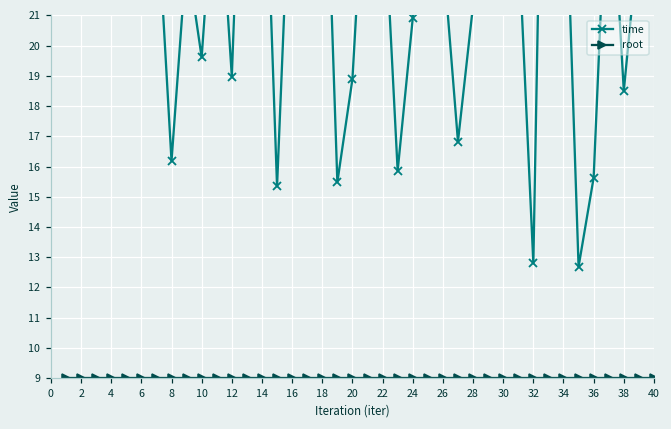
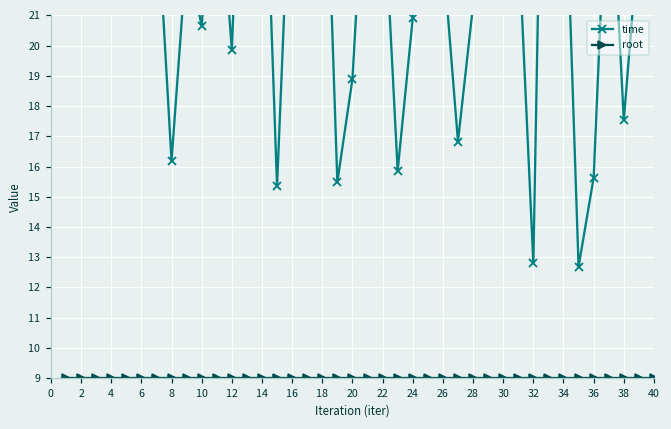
time, 10: 19.6 -> 20.7
time, 12: 19.0 -> 19.8
time, 38: 18.5 -> 17.5
